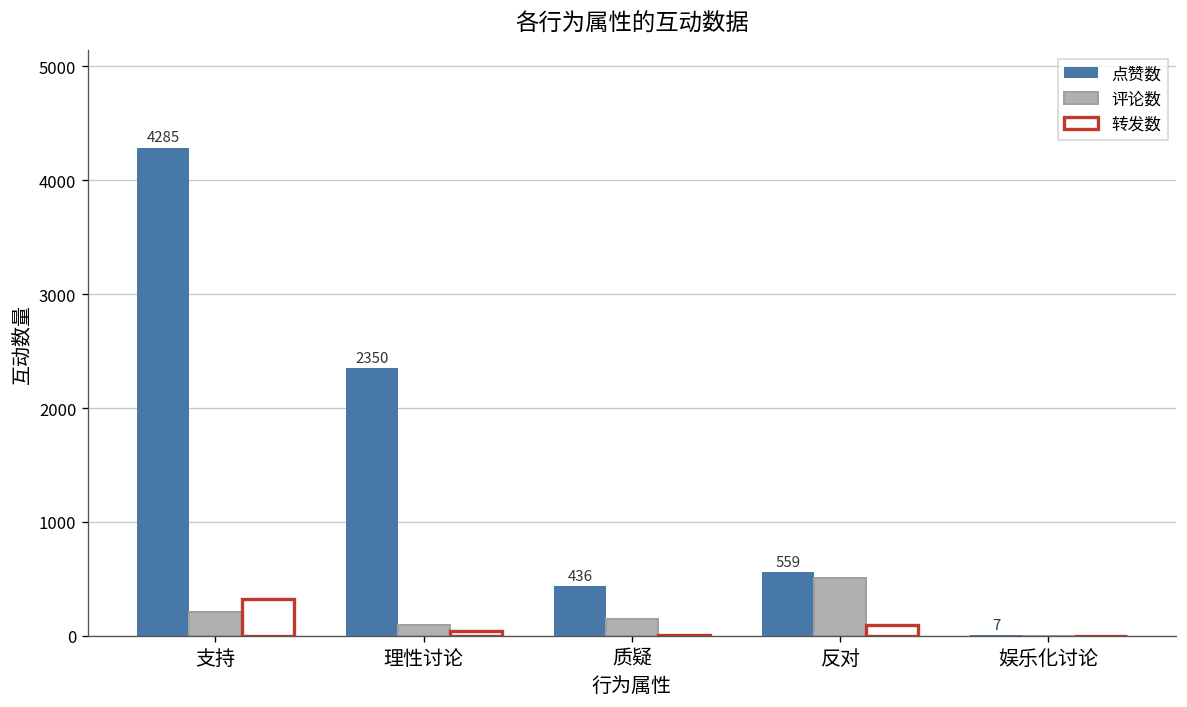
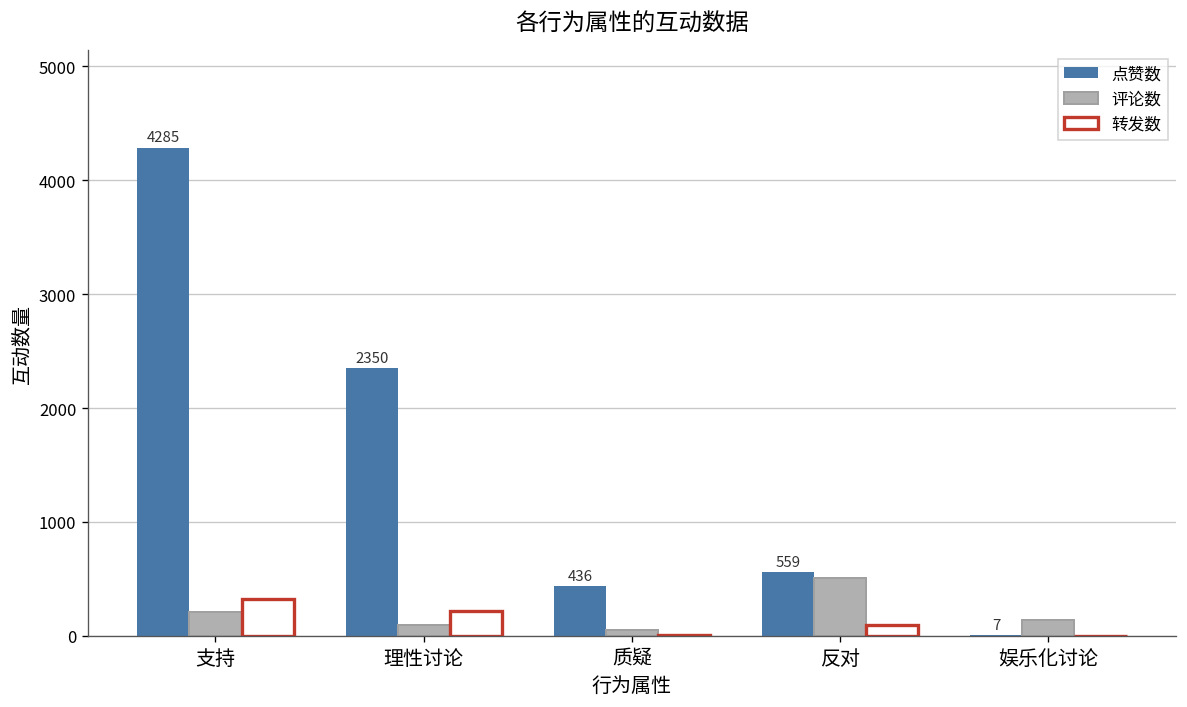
转发数, 理性讨论: 0 -> 200
评论数, 质疑: 150 -> 50
评论数, 娱乐化讨论: 0 -> 100
